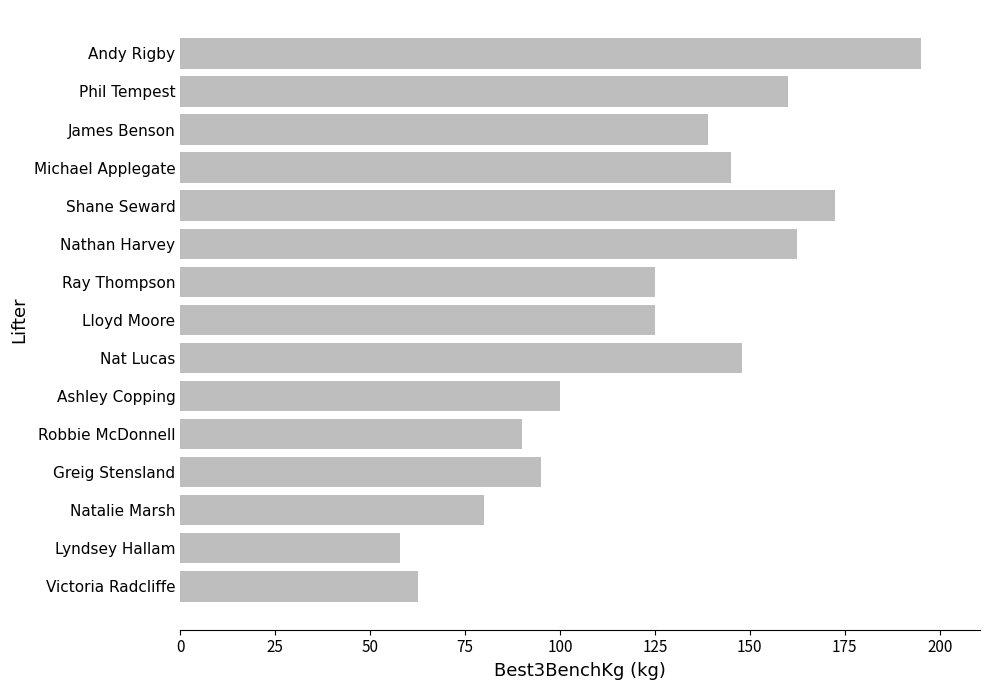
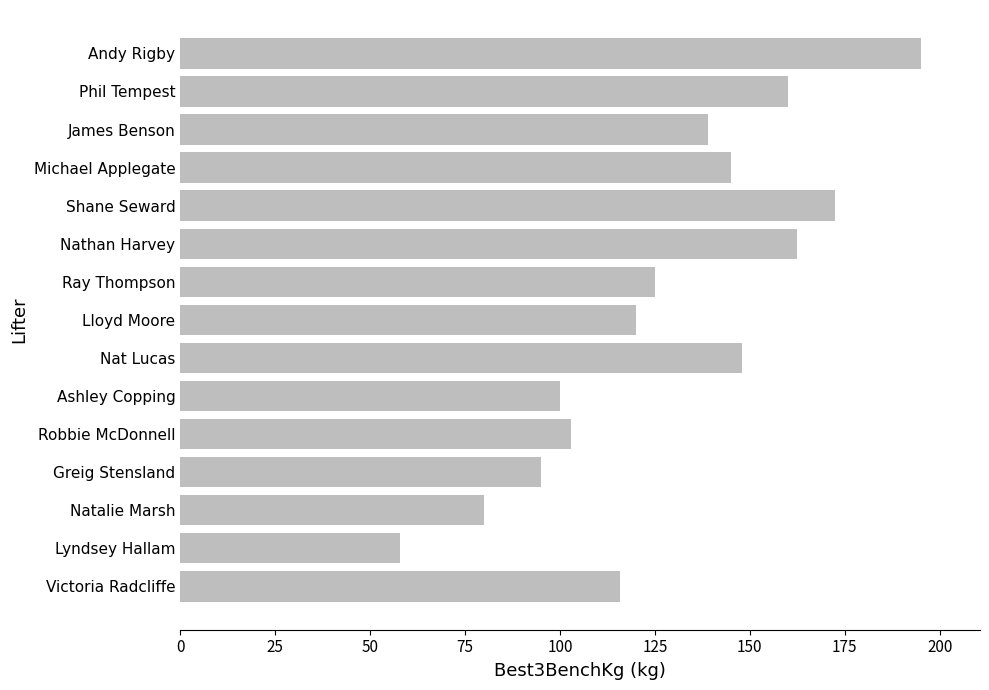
Lloyd Moore: 125 -> 120
Robbie McDonnell: 90 -> 103
Victoria Radcliffe: 63 -> 116
